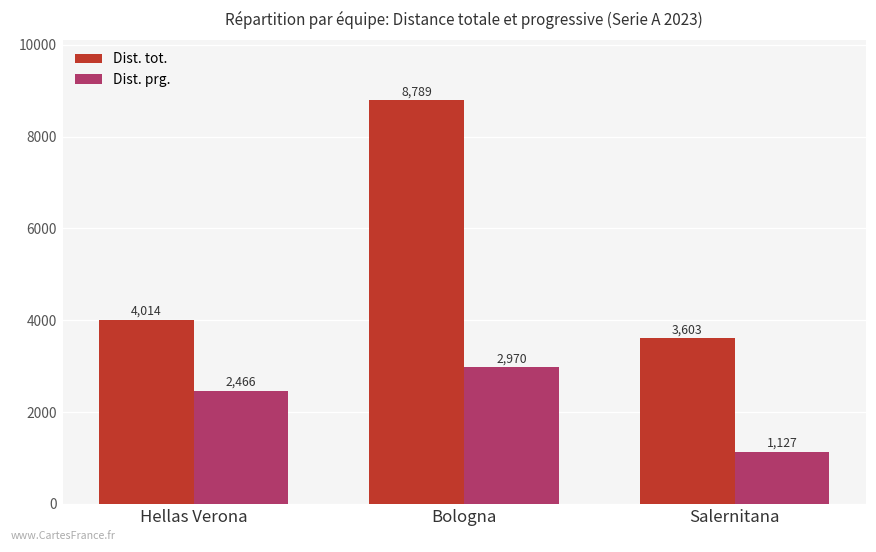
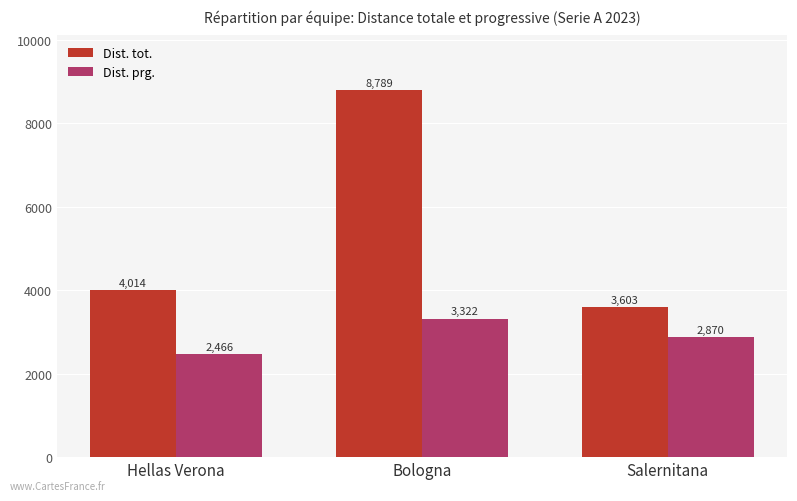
Dist. prg., Bologna: 2,970 -> 3,322
Dist. prg., Salernitana: 1,127 -> 2,870
